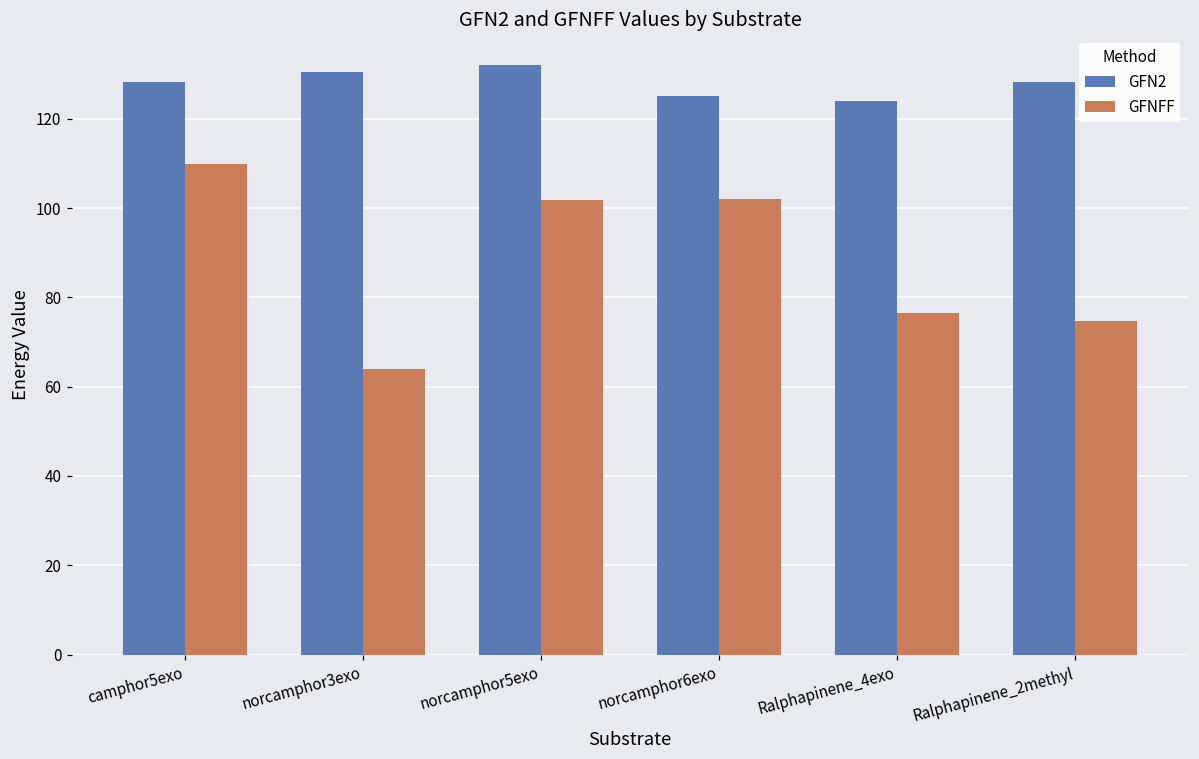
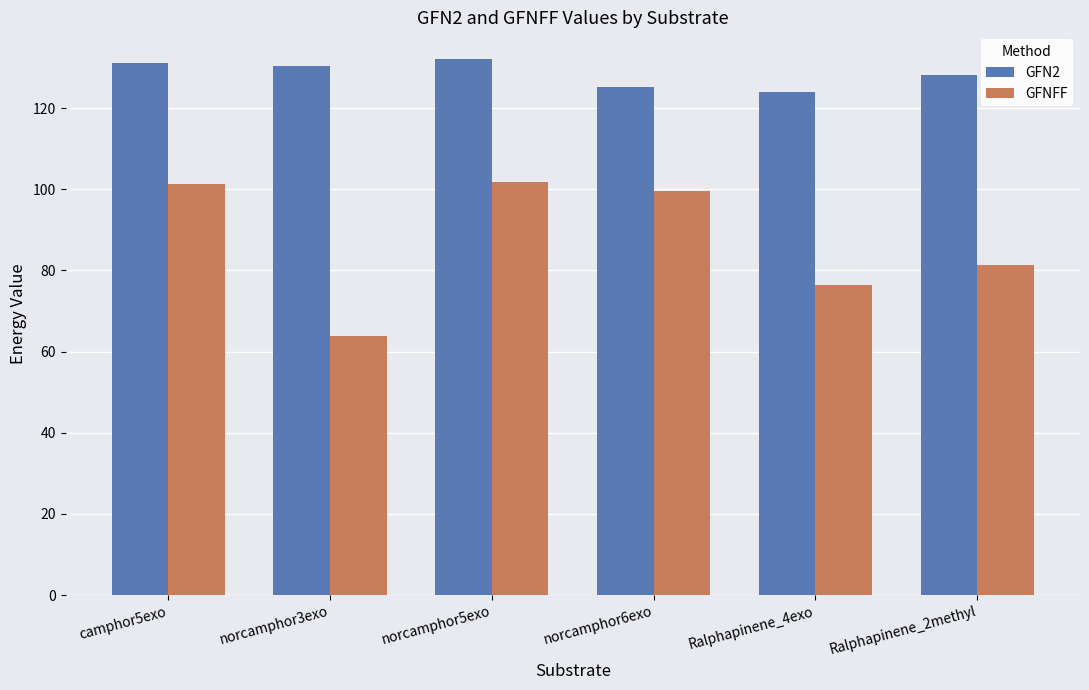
GFN2, camphor5exo: 128 -> 131
GFNFF, camphor5exo: 110 -> 101
GFNFF, norcamphor6exo: 102 -> 100
GFNFF, Ralphapinene_2methyl: 75 -> 81
